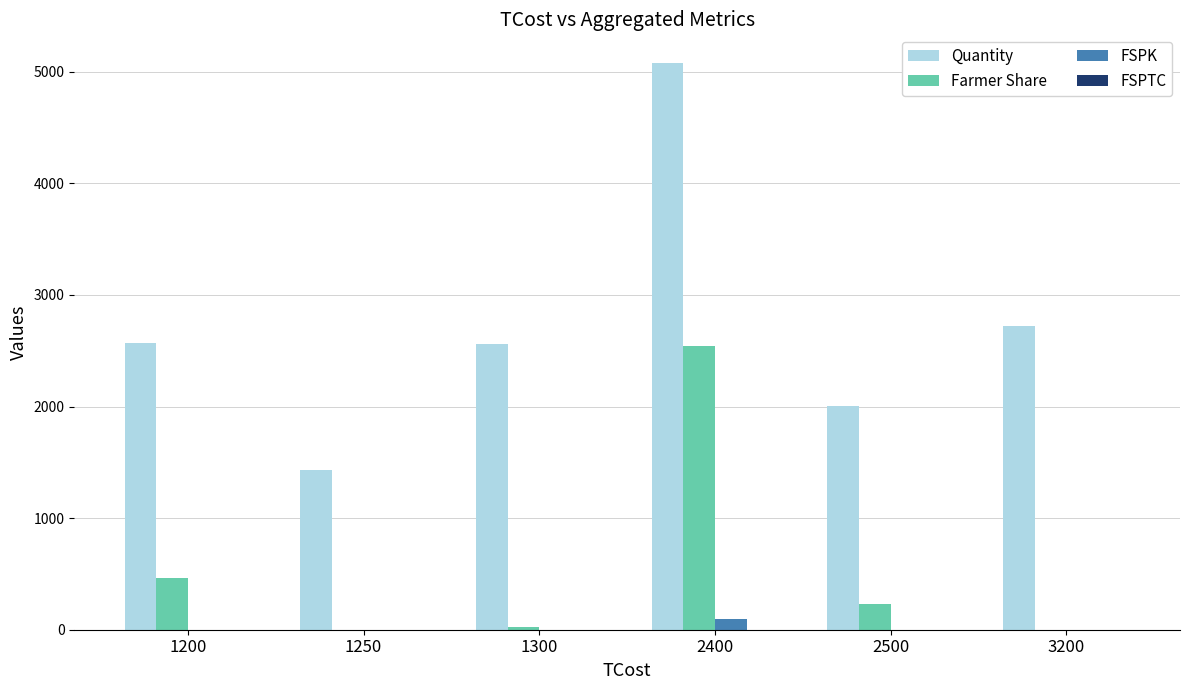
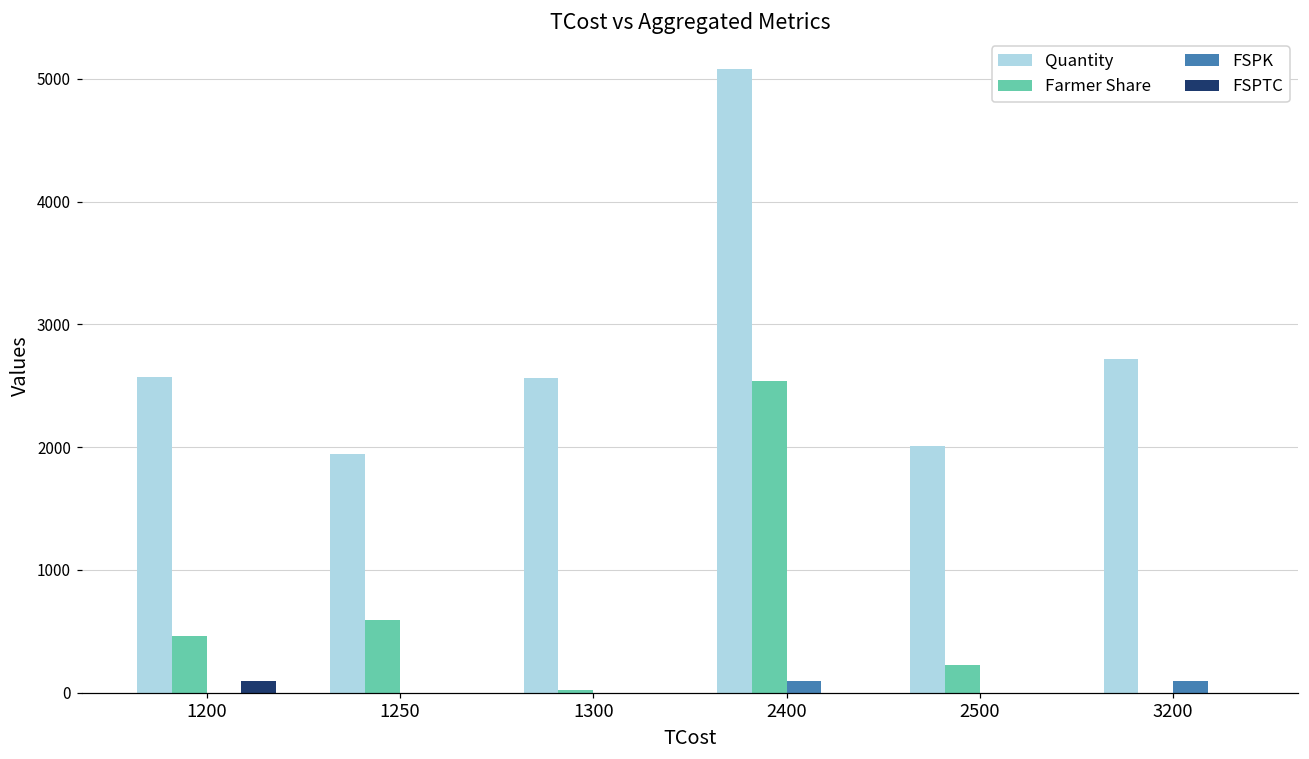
FSPTC, 1200: 0 -> 100
Quantity, 1250: 1430 -> 1950
Farmer Share, 1250: 0 -> 590
FSPK, 3200: 0 -> 100
